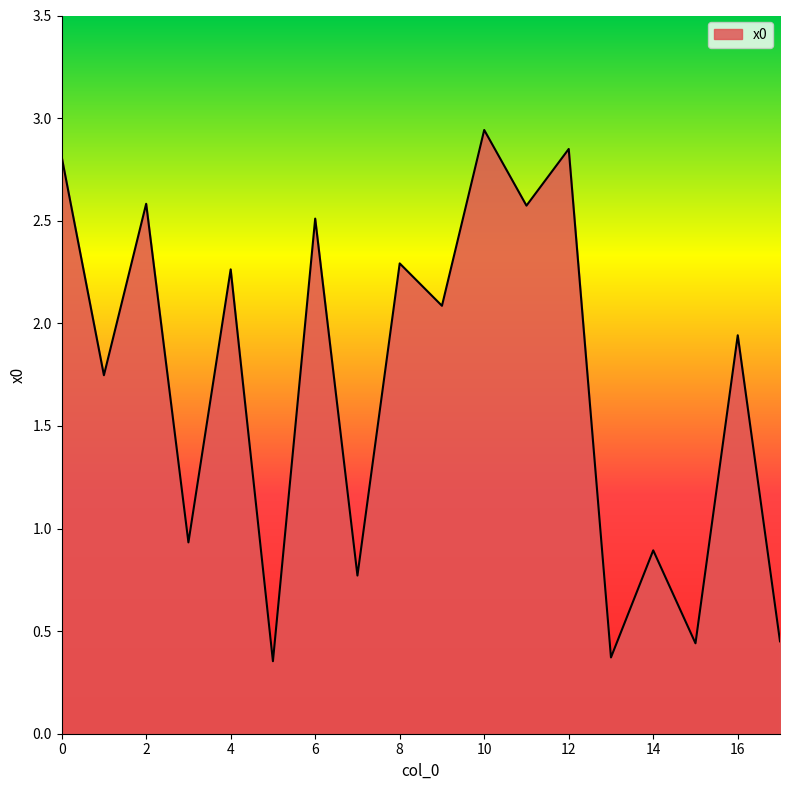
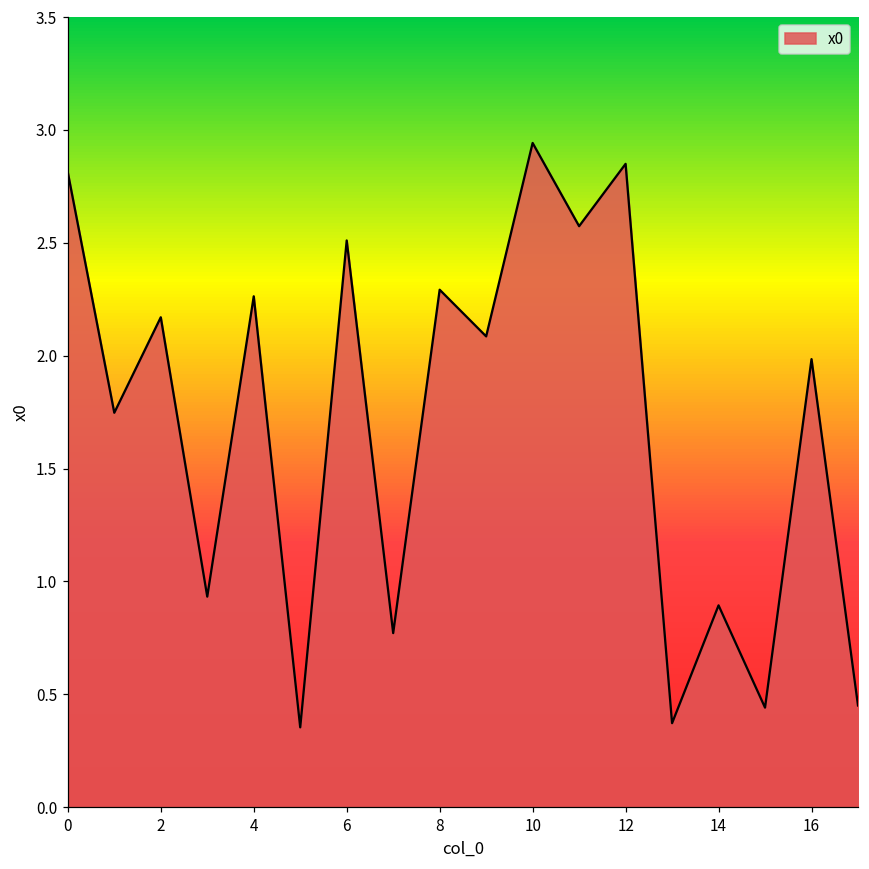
2: 2.58 -> 2.17
16: 1.94 -> 1.98
